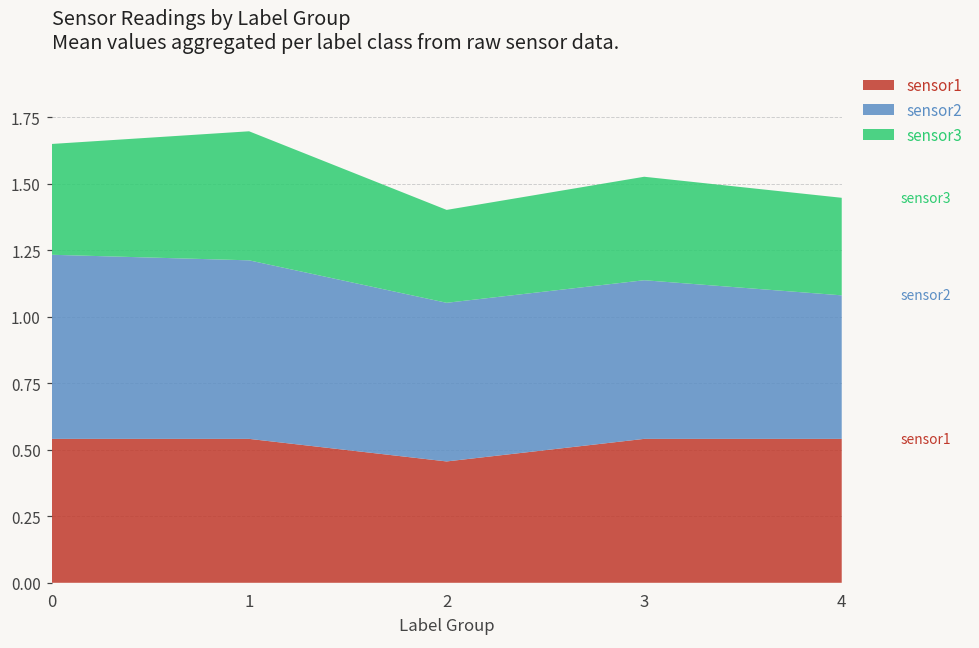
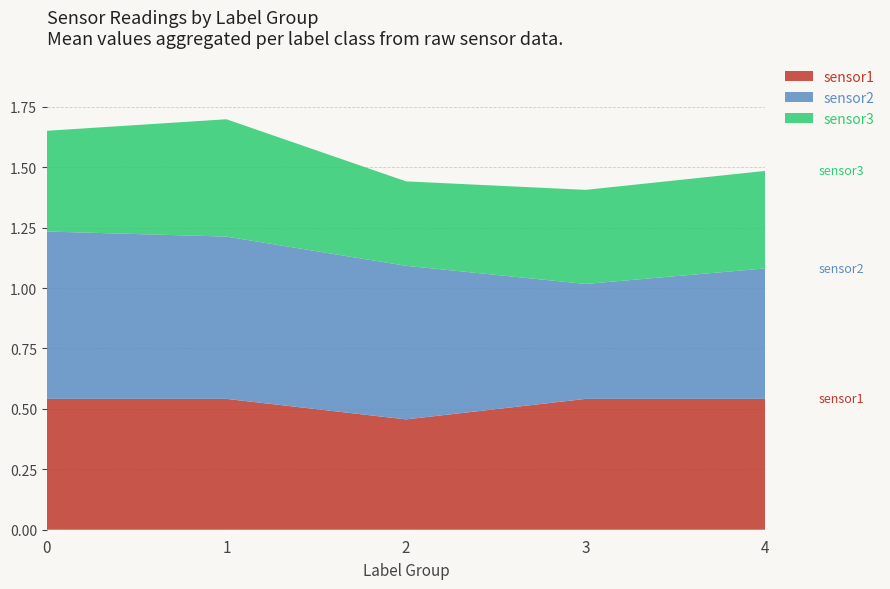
sensor2, 2: 0.60 -> 0.64
sensor2, 3: 0.60 -> 0.48
sensor3, 4: 0.37 -> 0.40
